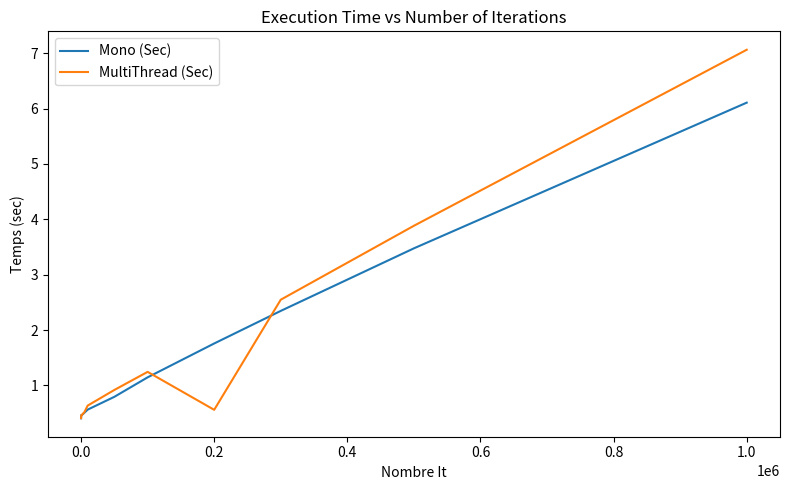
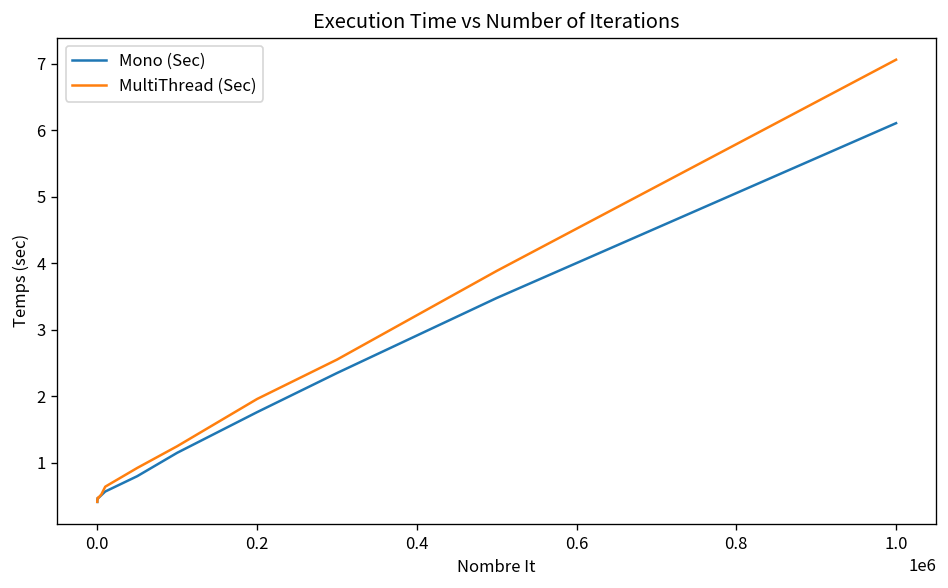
MultiThread (Sec), 0.2: 0.6 -> 2.0
